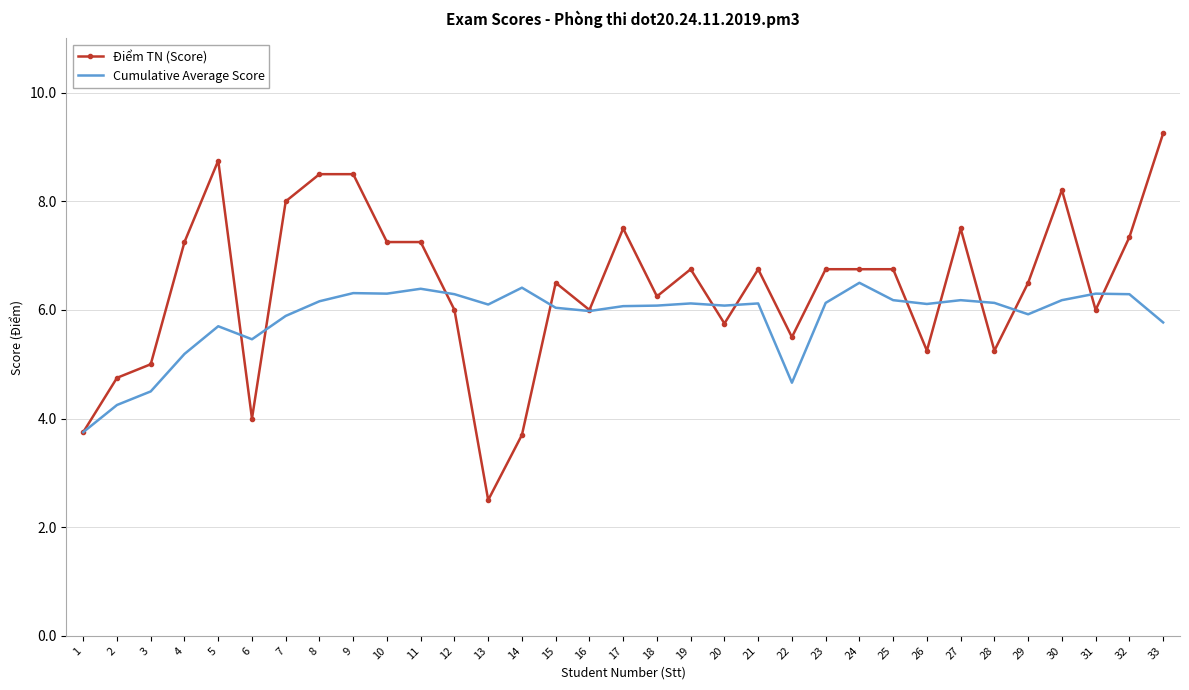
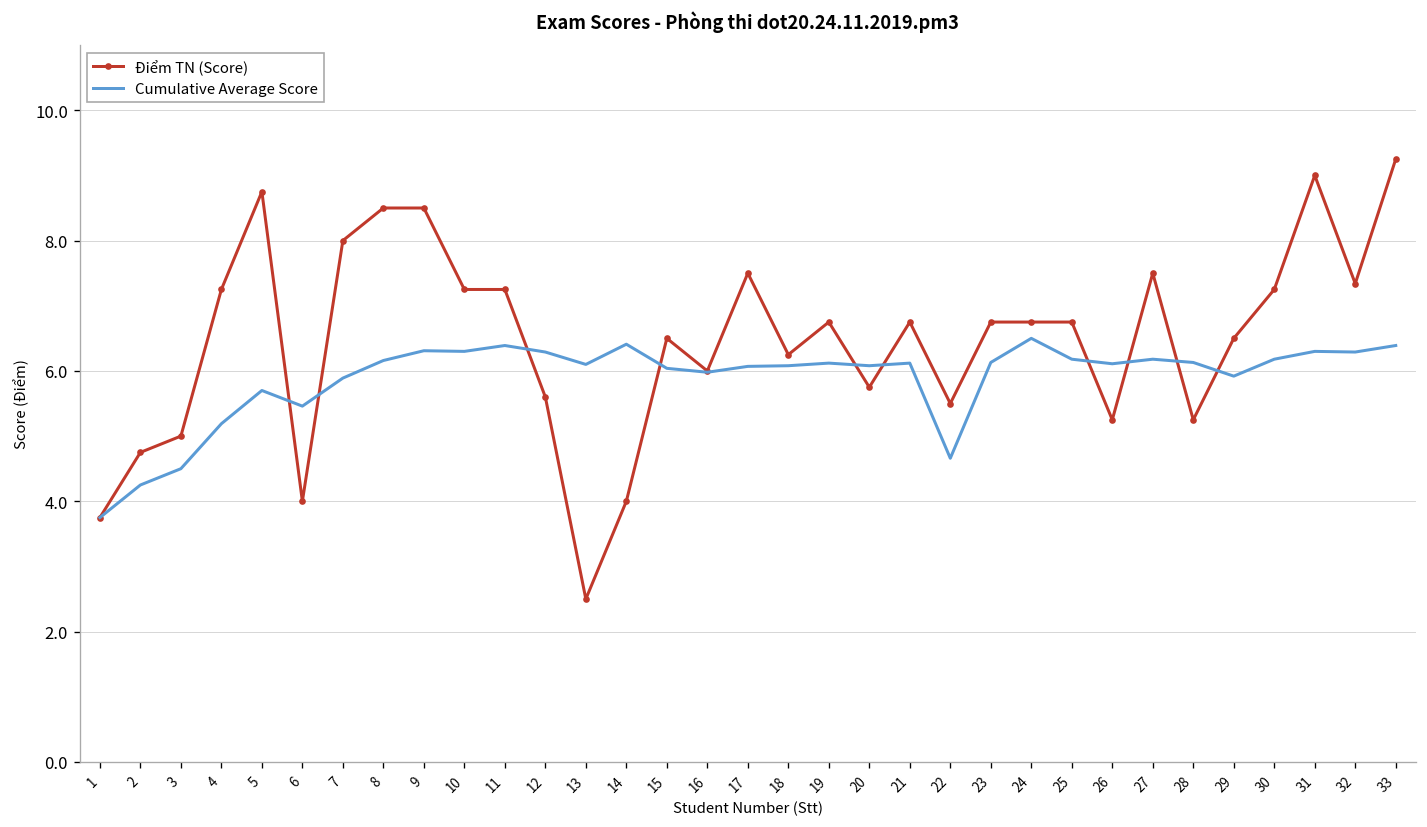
Điểm TN (Score), 12: 6.0 -> 5.6
Điểm TN (Score), 14: 3.7 -> 4.0
Điểm TN (Score), 30: 8.2 -> 7.3
Điểm TN (Score), 31: 6 -> 9
Cumulative Average Score, 33: 5.8 -> 6.4
